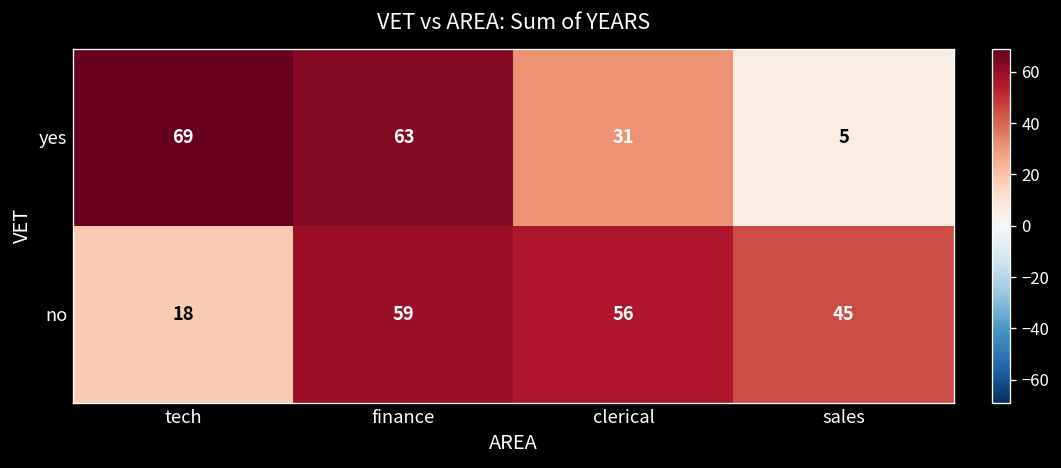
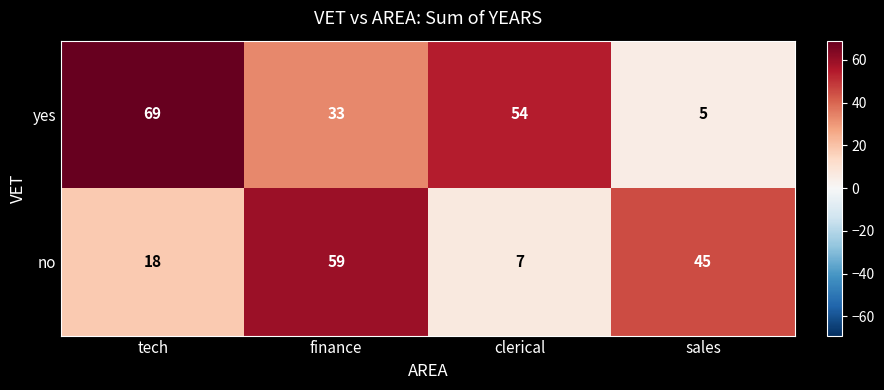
yes, finance: 63 -> 33
yes, clerical: 31 -> 54
no, clerical: 56 -> 7
